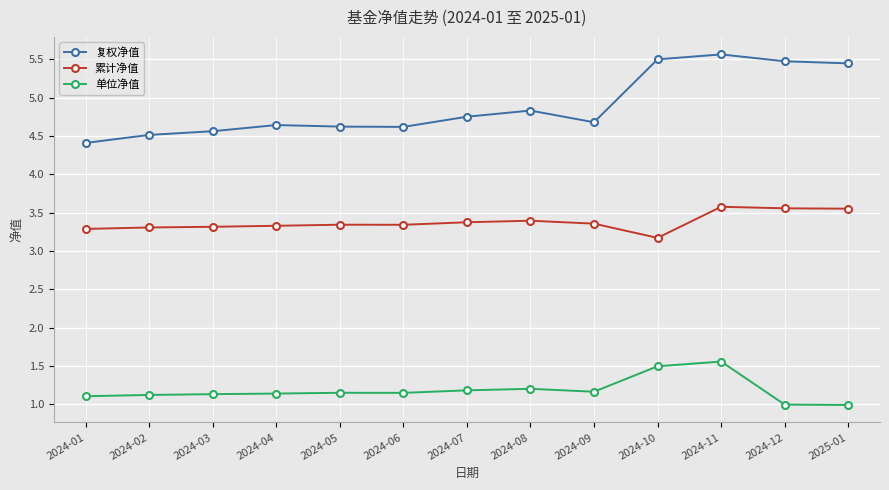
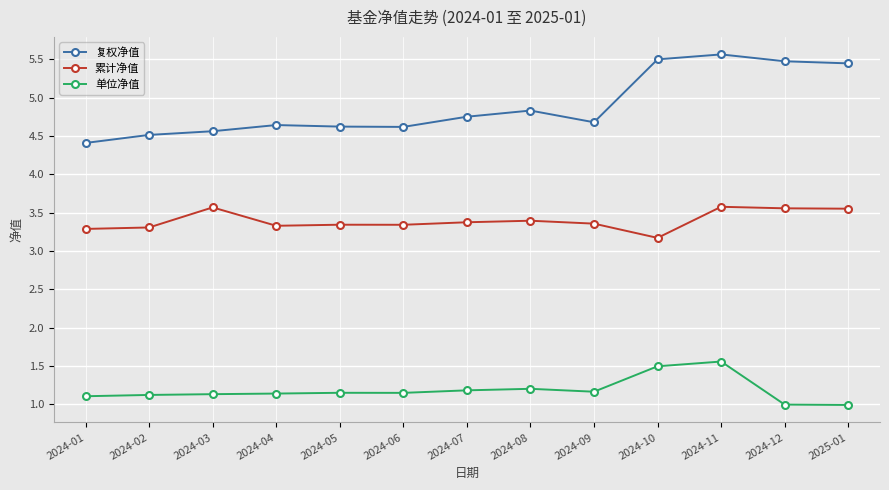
累计净值, 2024-03: 3.3 -> 3.6
